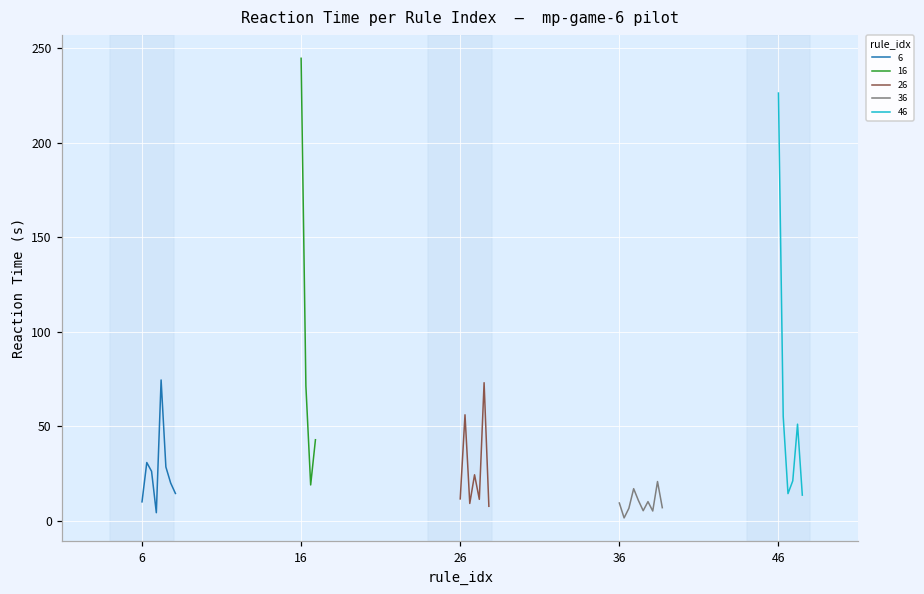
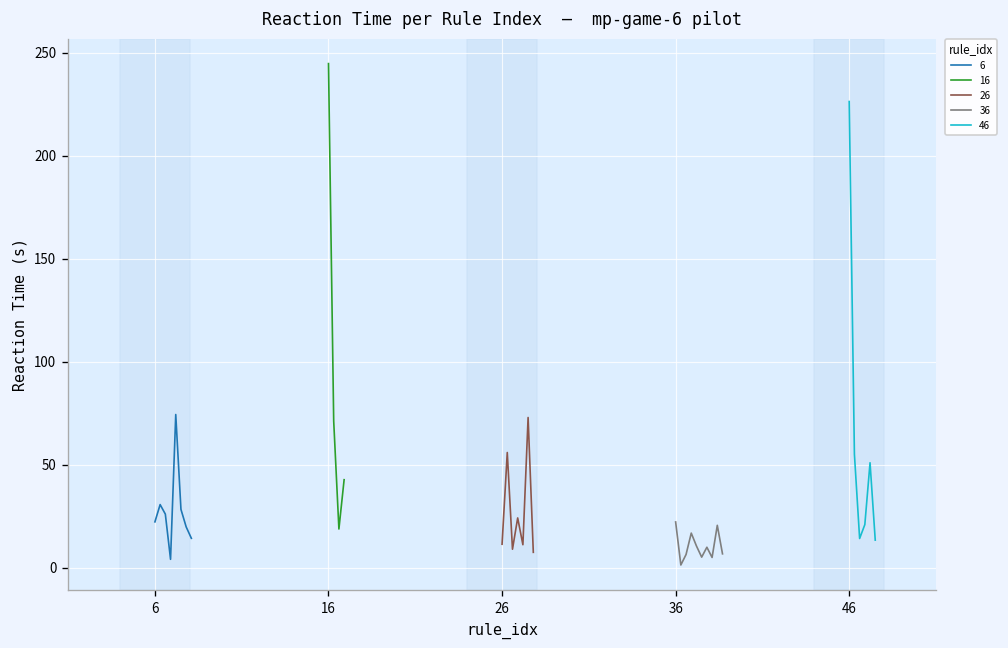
6, 6: 10 -> 22
36, 36: 9 -> 22
